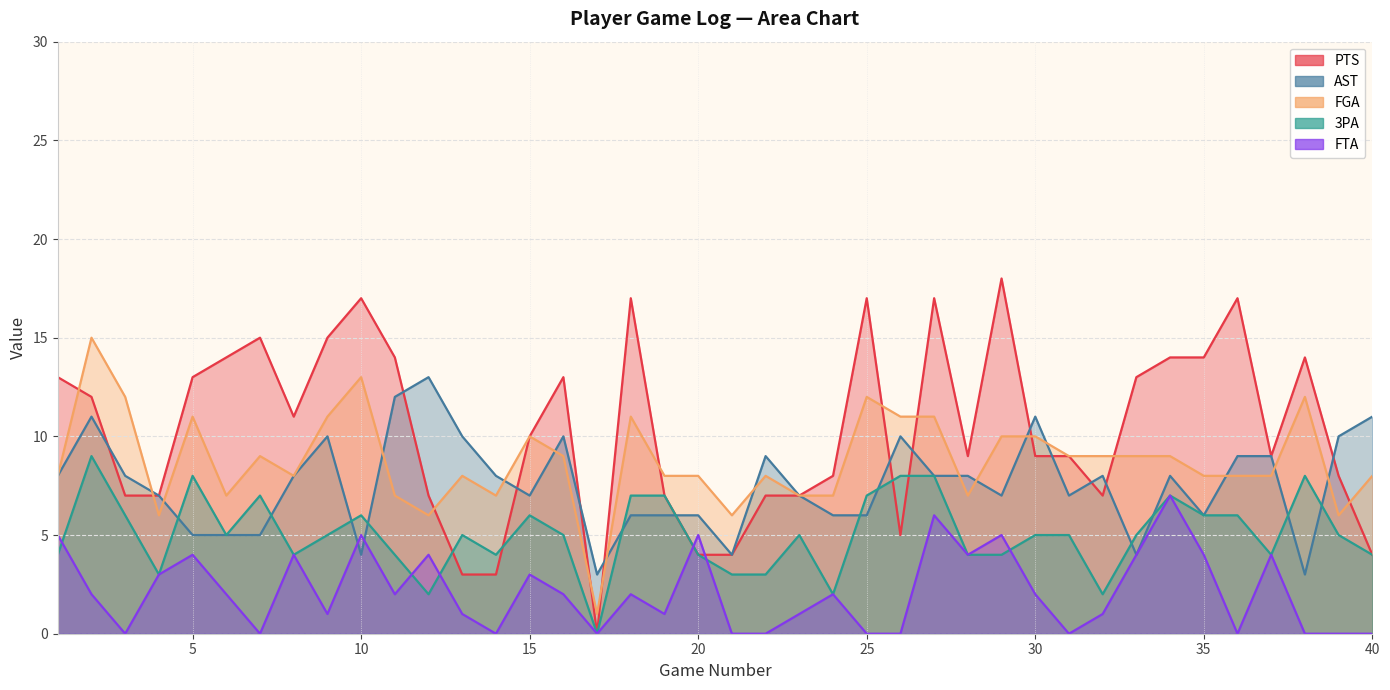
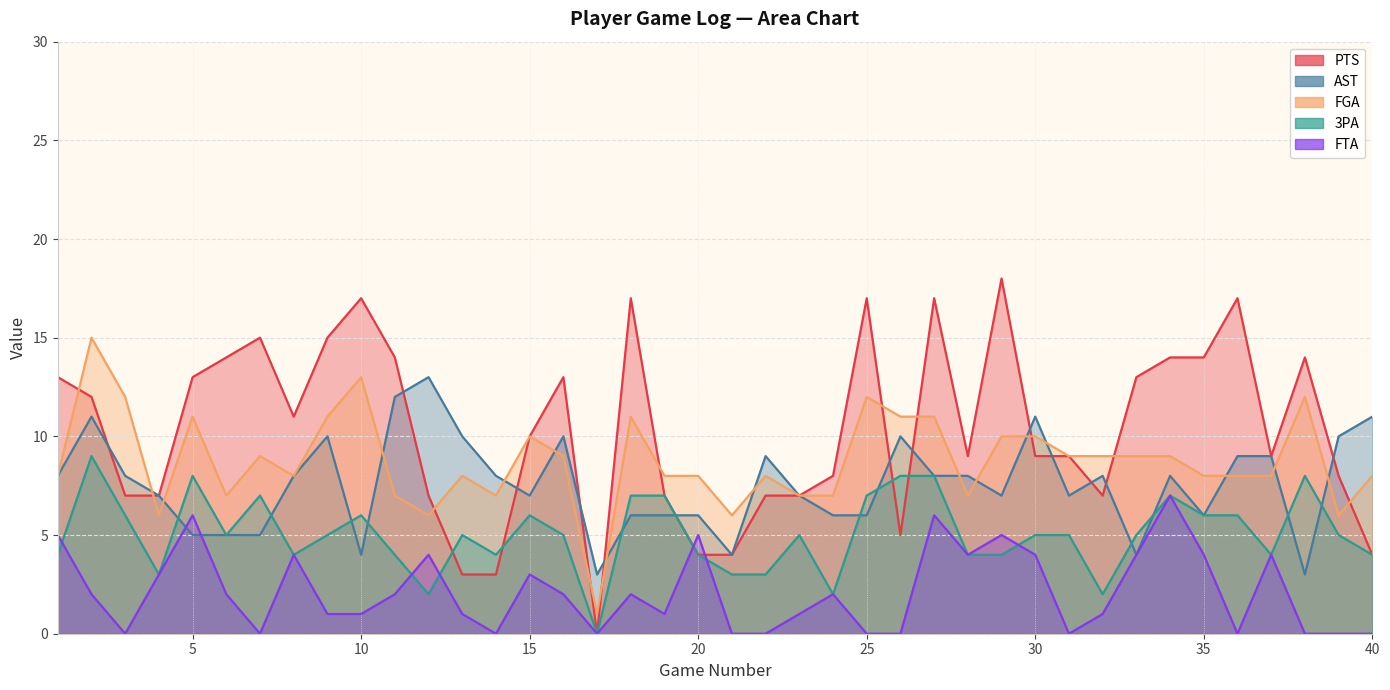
FTA, 5: 4 -> 6
FTA, 10: 5 -> 1
FTA, 30: 2 -> 4
